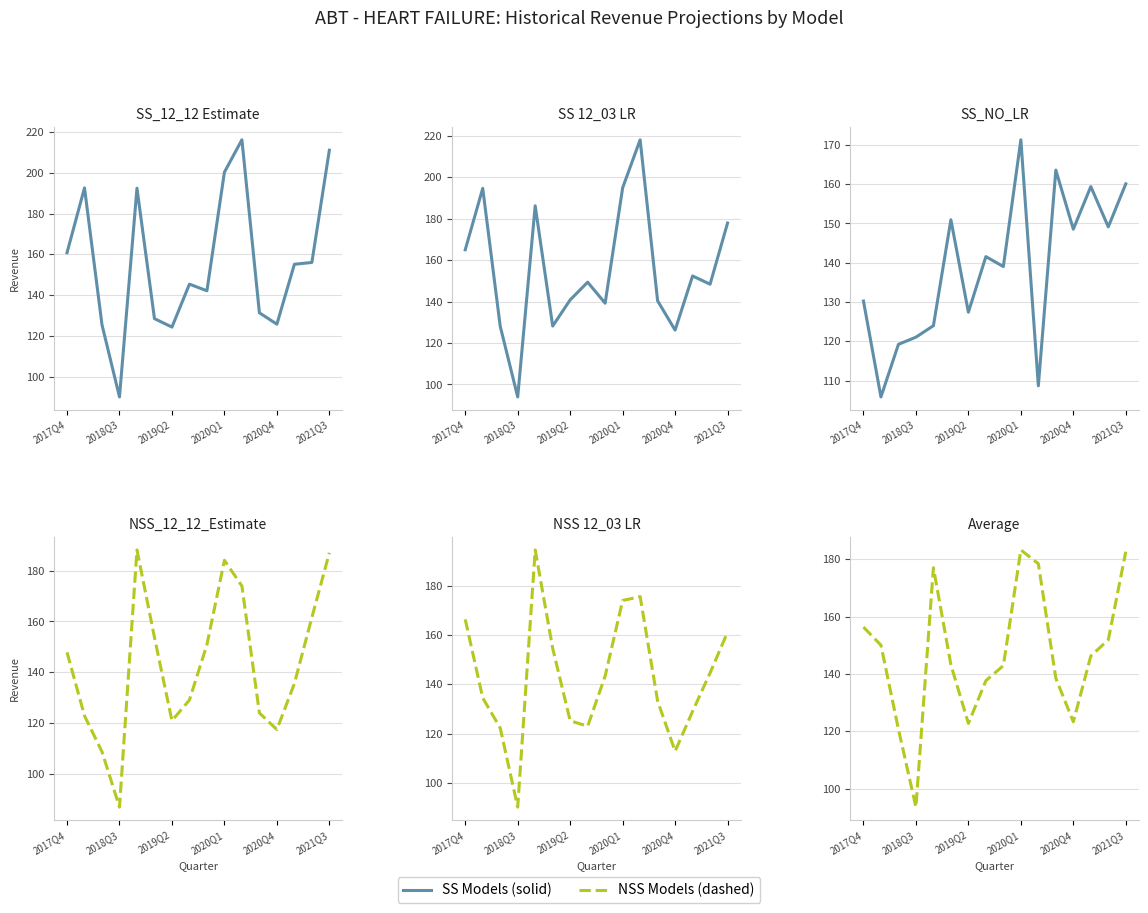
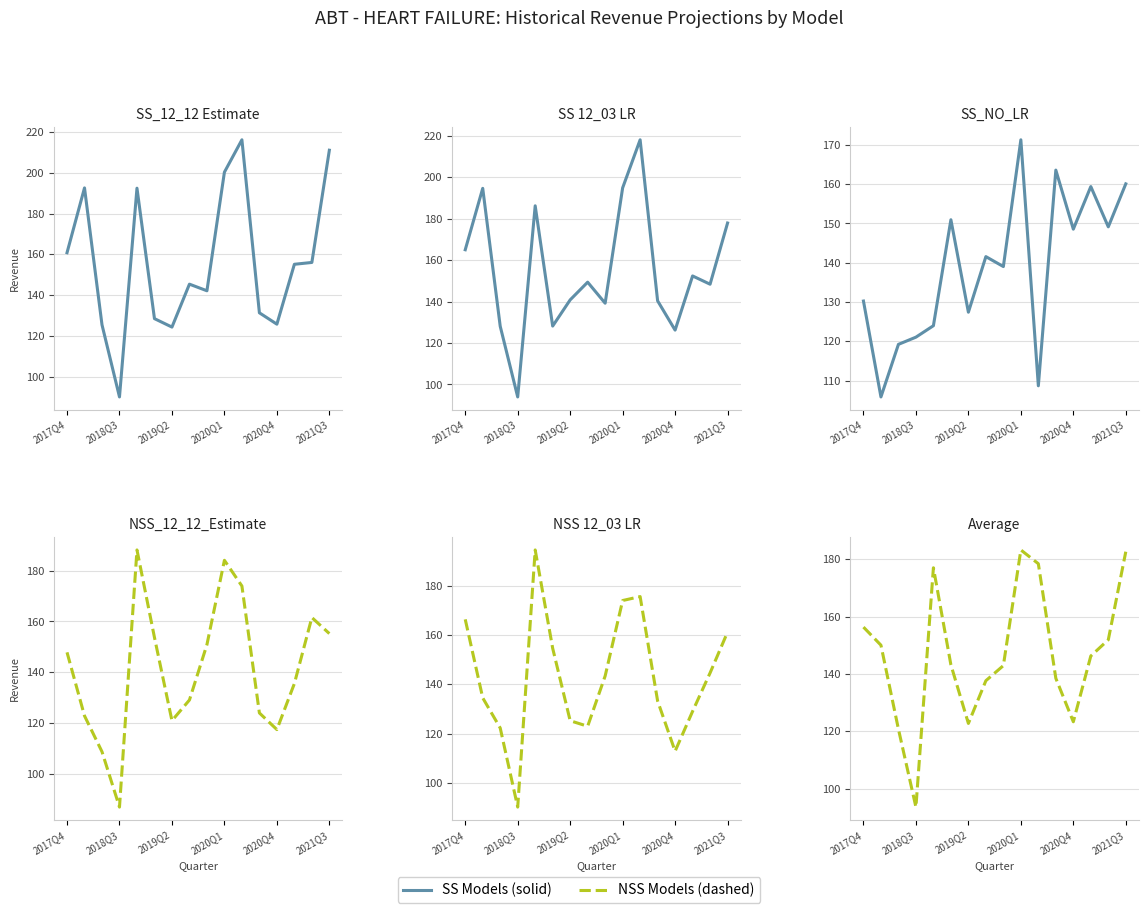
NSS_12_12_Estimate, 2021Q3: 187 -> 155
